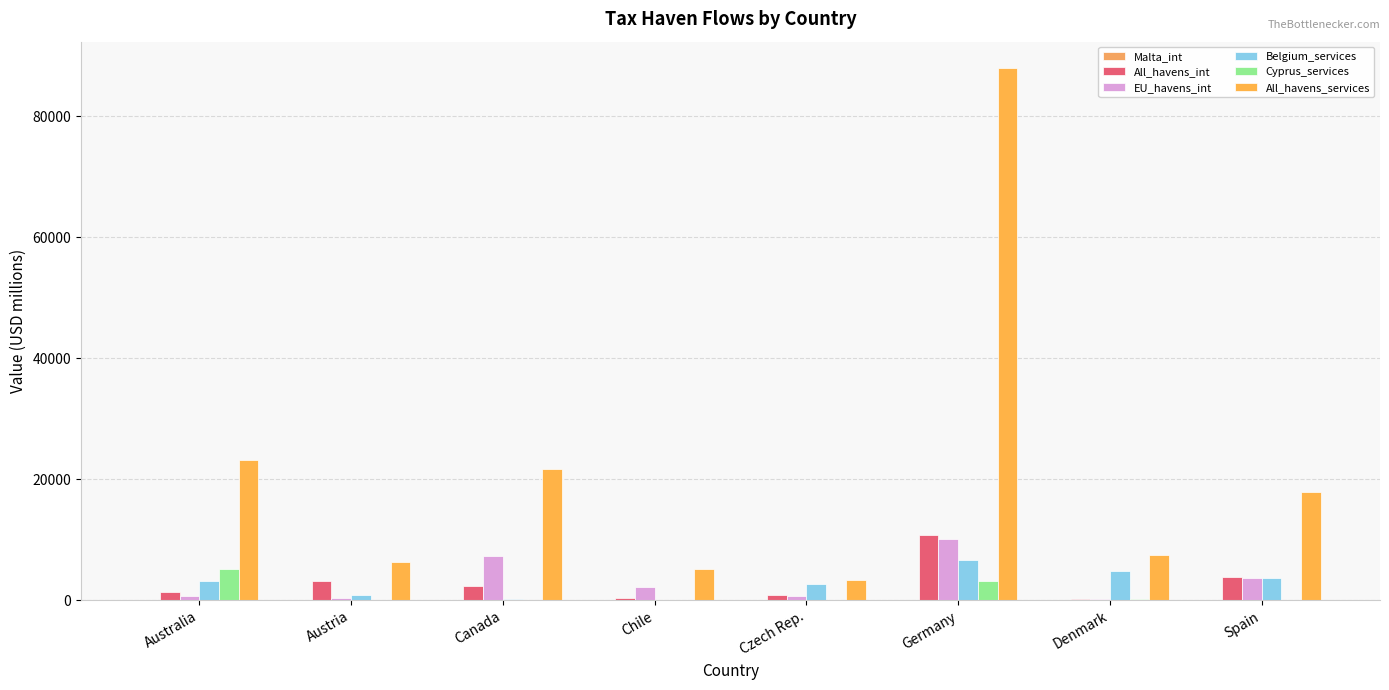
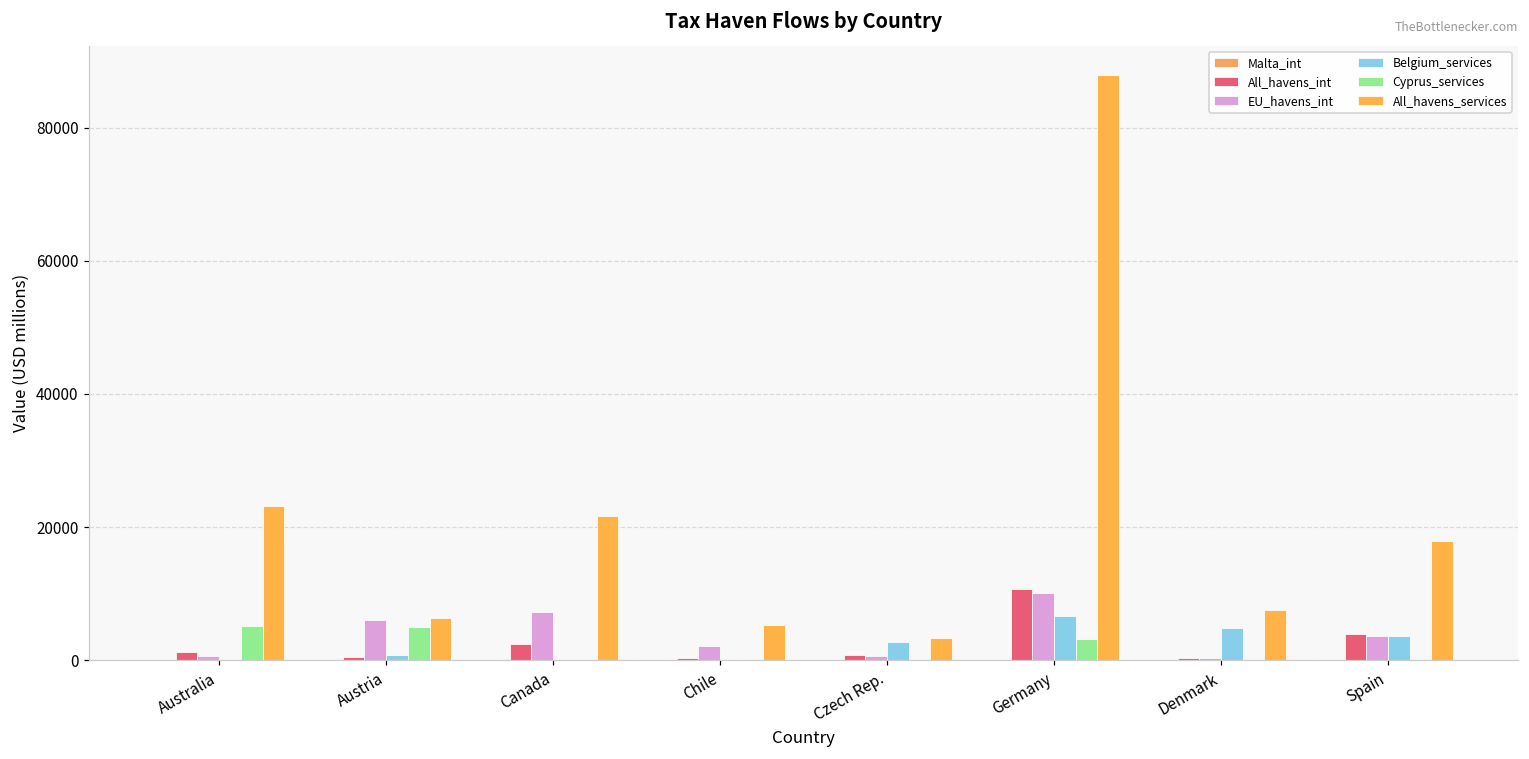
Belgium_services, Australia: 3000 -> 0
All_havens_int, Austria: 3000 -> 1000
EU_havens_int, Austria: 0 -> 6000
Cyprus_services, Austria: 0 -> 5000
